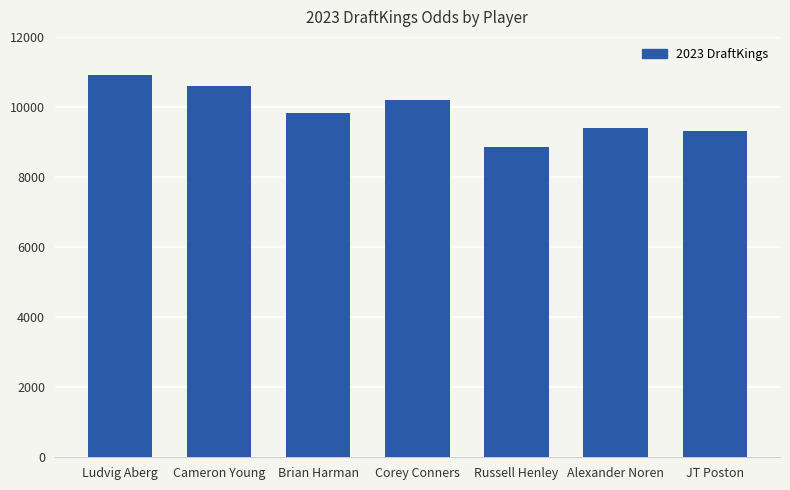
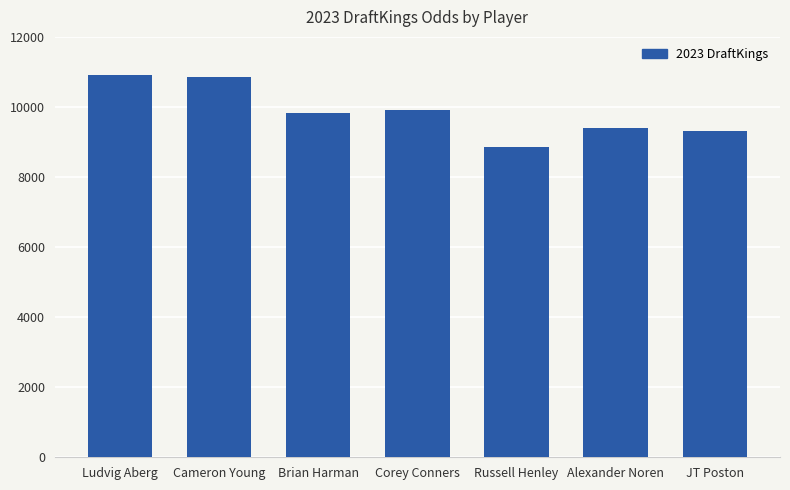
Cameron Young: 10600 -> 10900
Corey Conners: 10200 -> 9900
